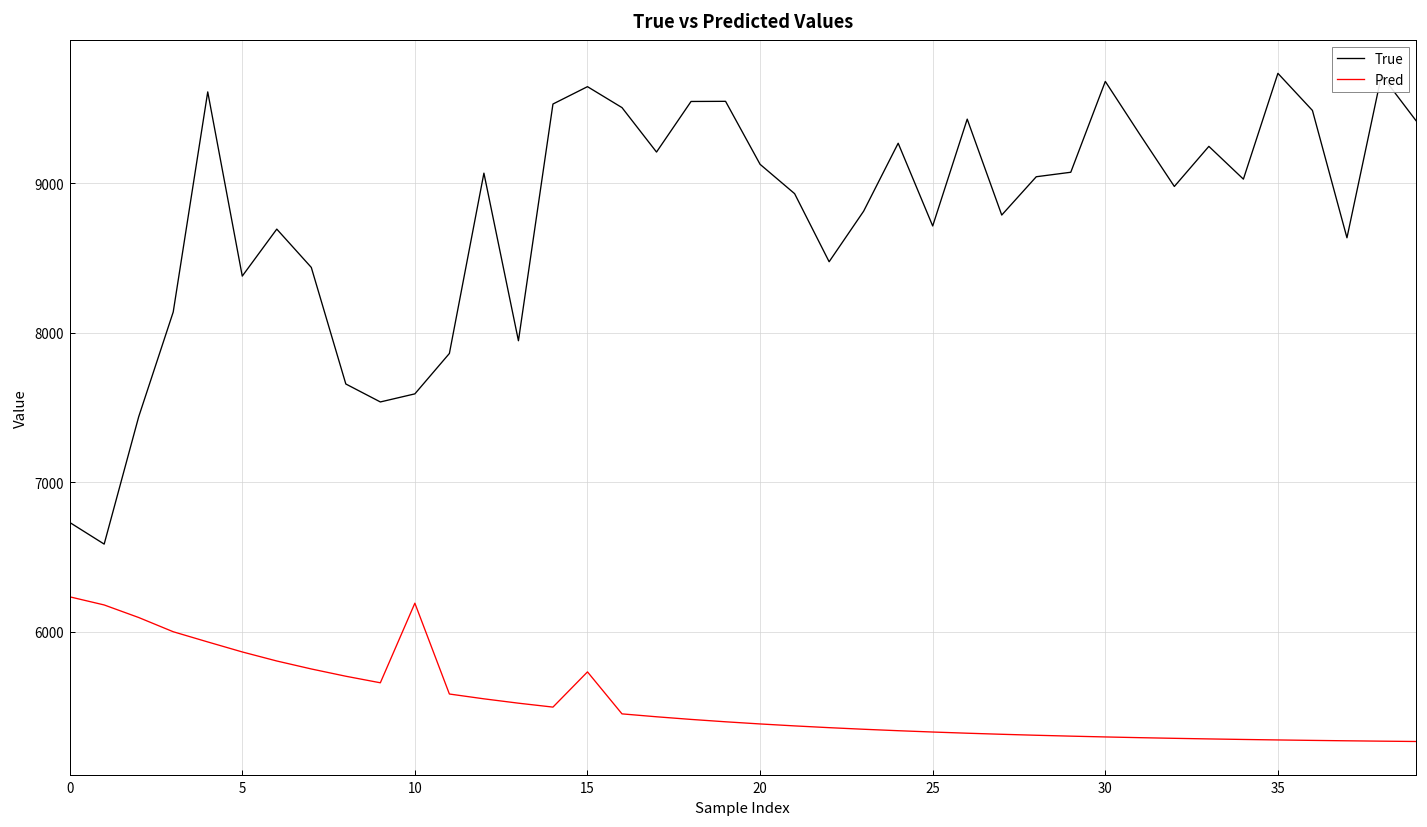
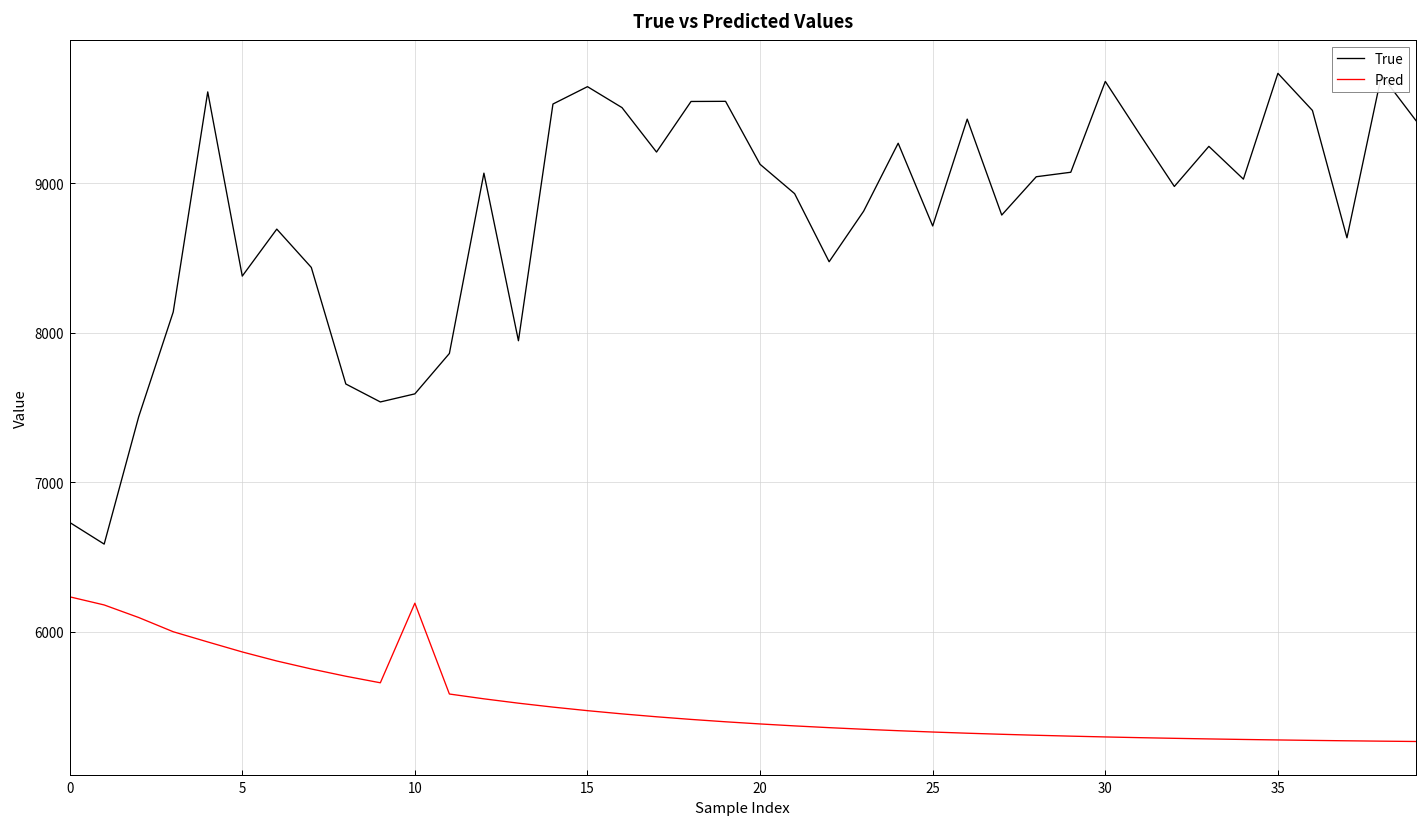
Pred, 15: 5730 -> 5470
